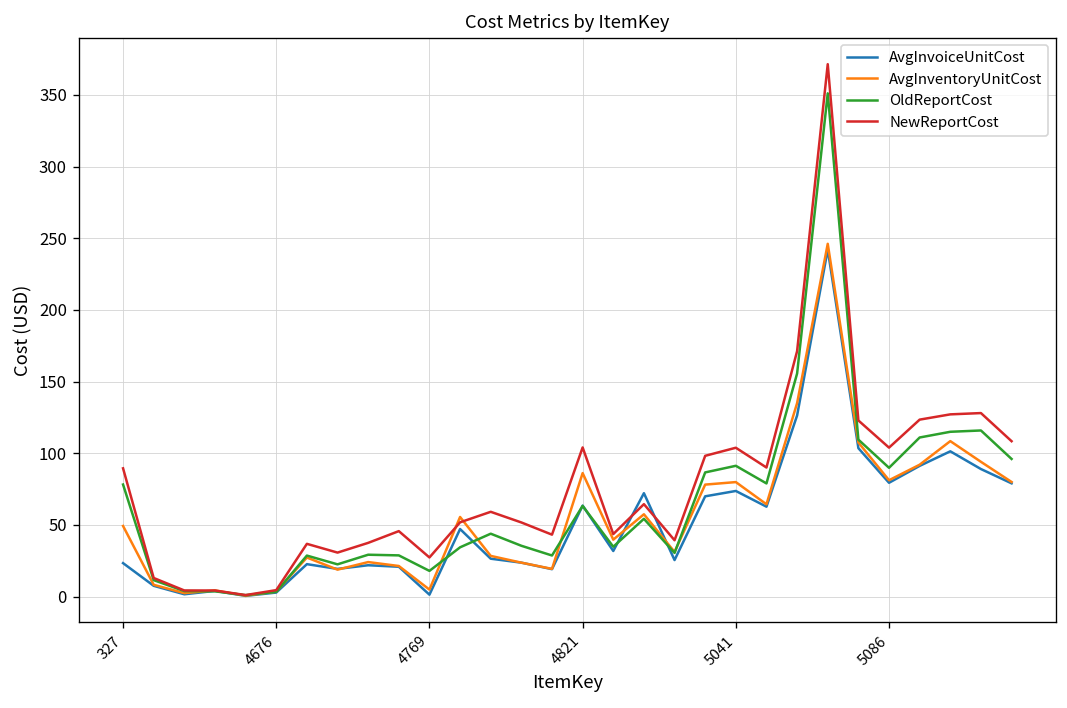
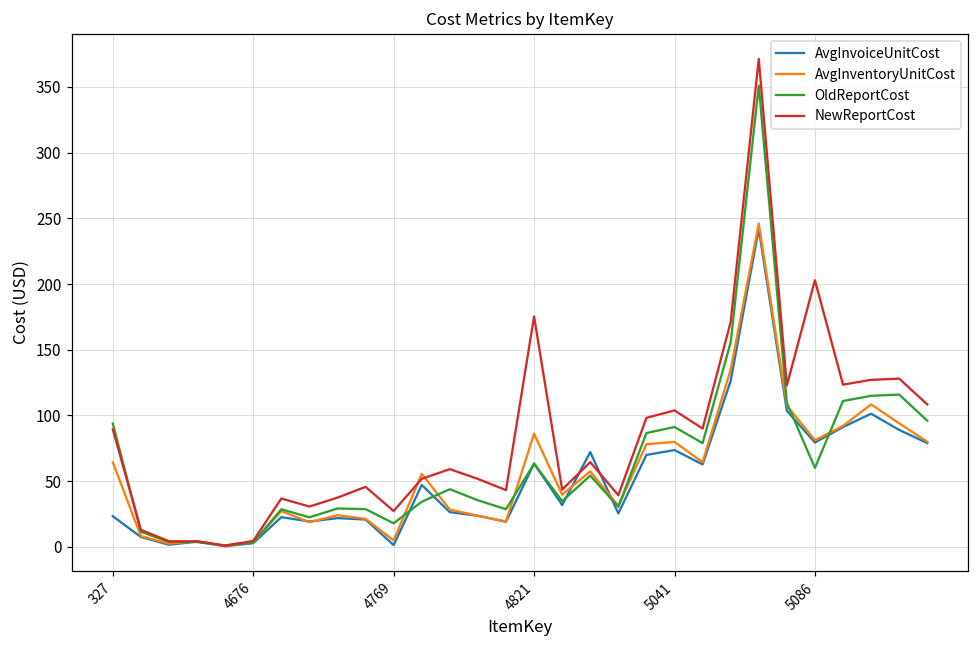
AvgInventoryUnitCost, 327: 49 -> 64
OldReportCost, 327: 78 -> 94
NewReportCost, 4821: 104 -> 175
OldReportCost, 5086: 90 -> 60
NewReportCost, 5086: 104 -> 203
